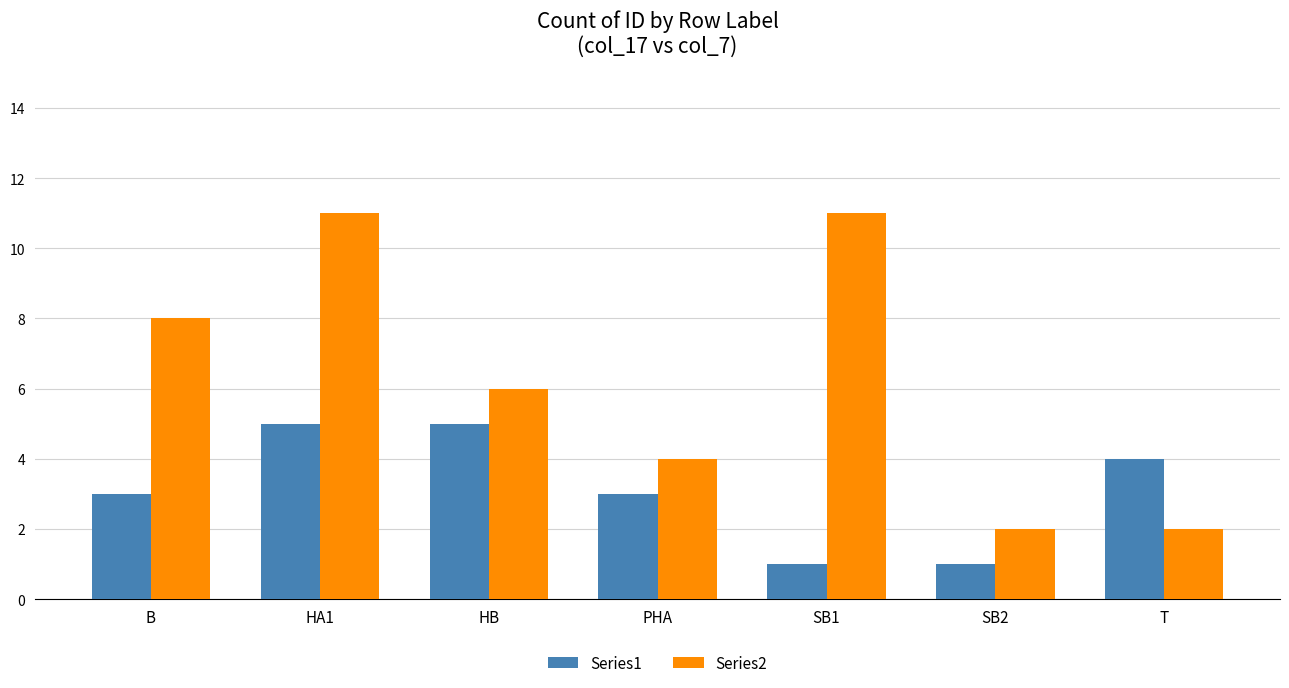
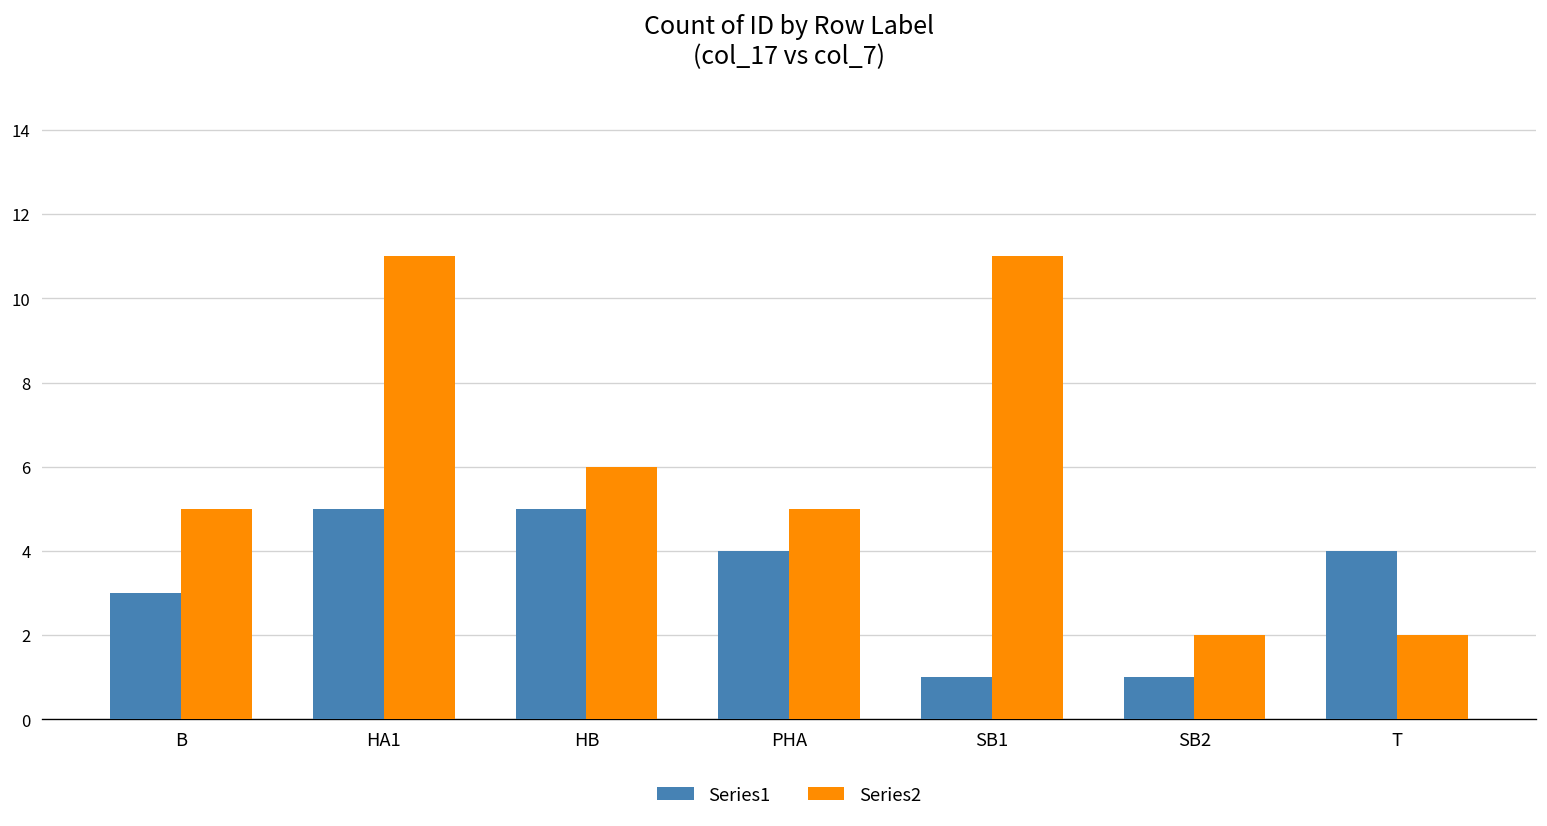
Series2, B: 8 -> 5
Series1, PHA: 3 -> 4
Series2, PHA: 4 -> 5
